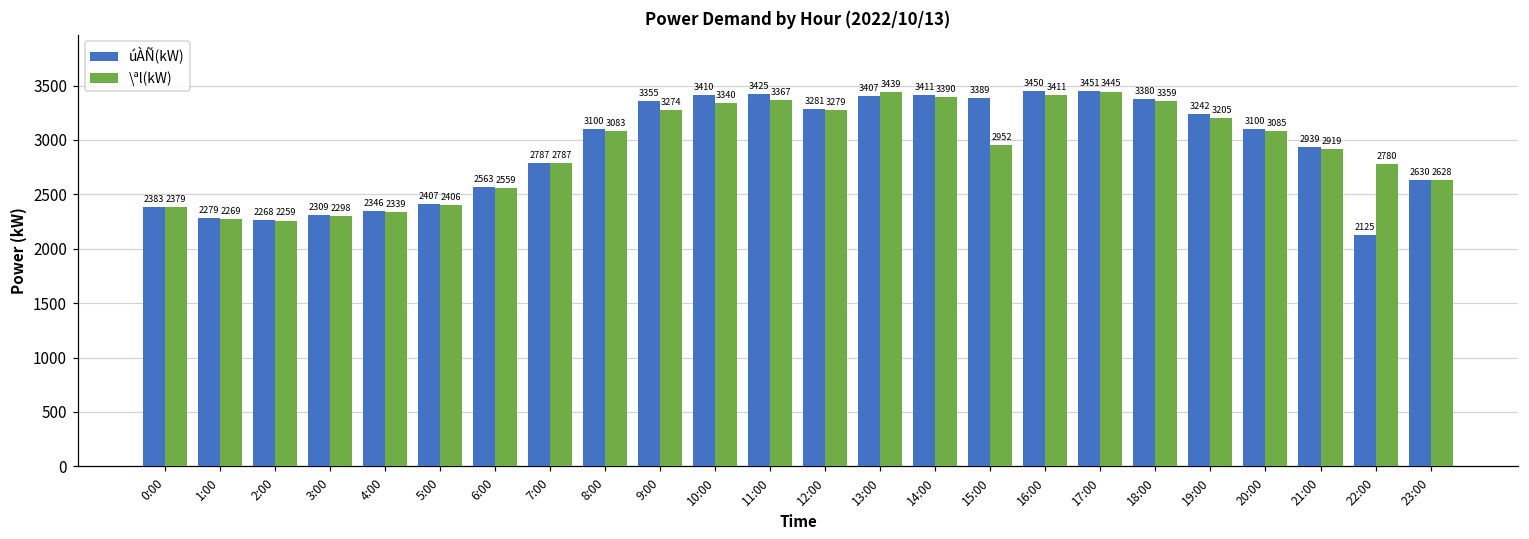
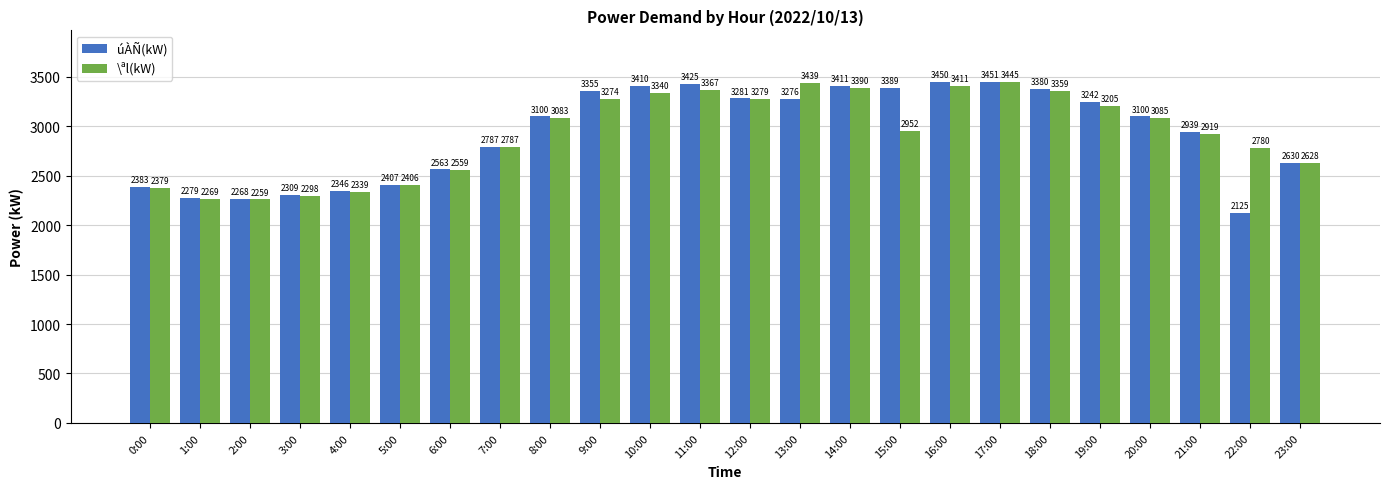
úÀÑ(kW), 13:00: 3407 -> 3276
